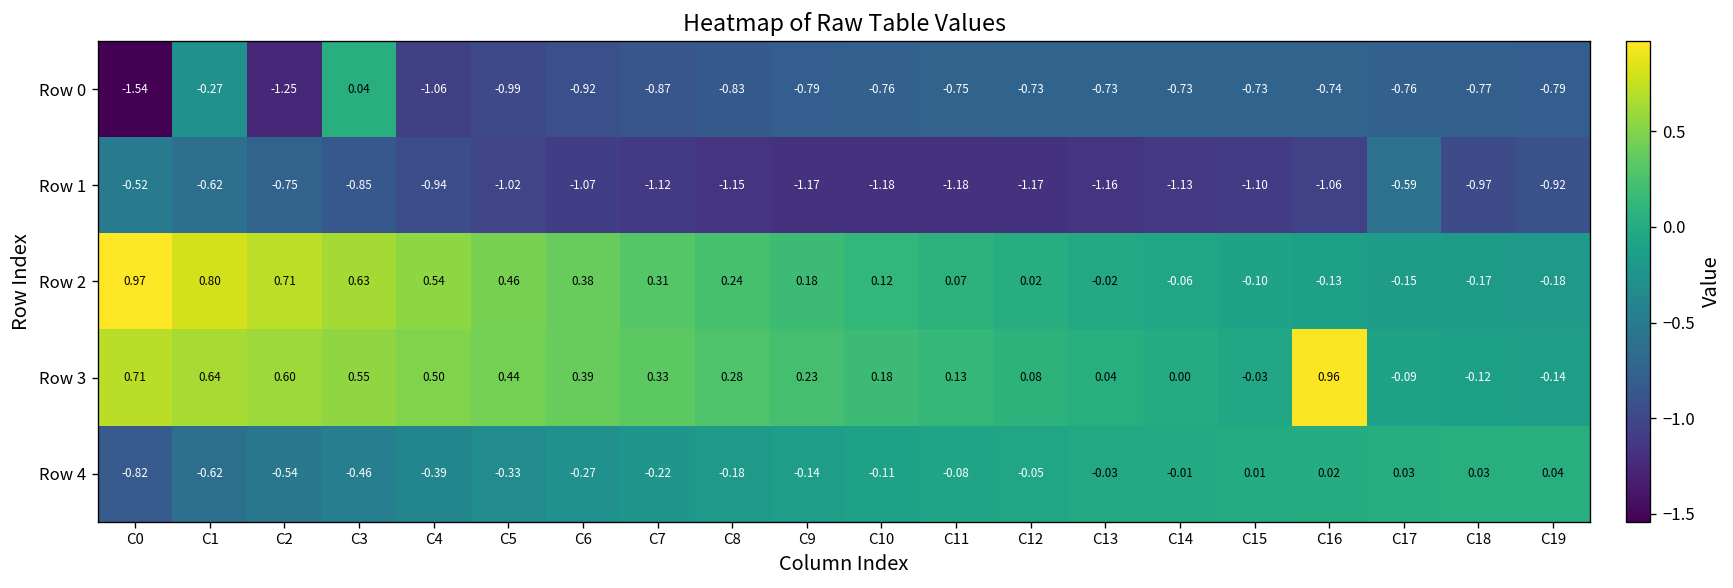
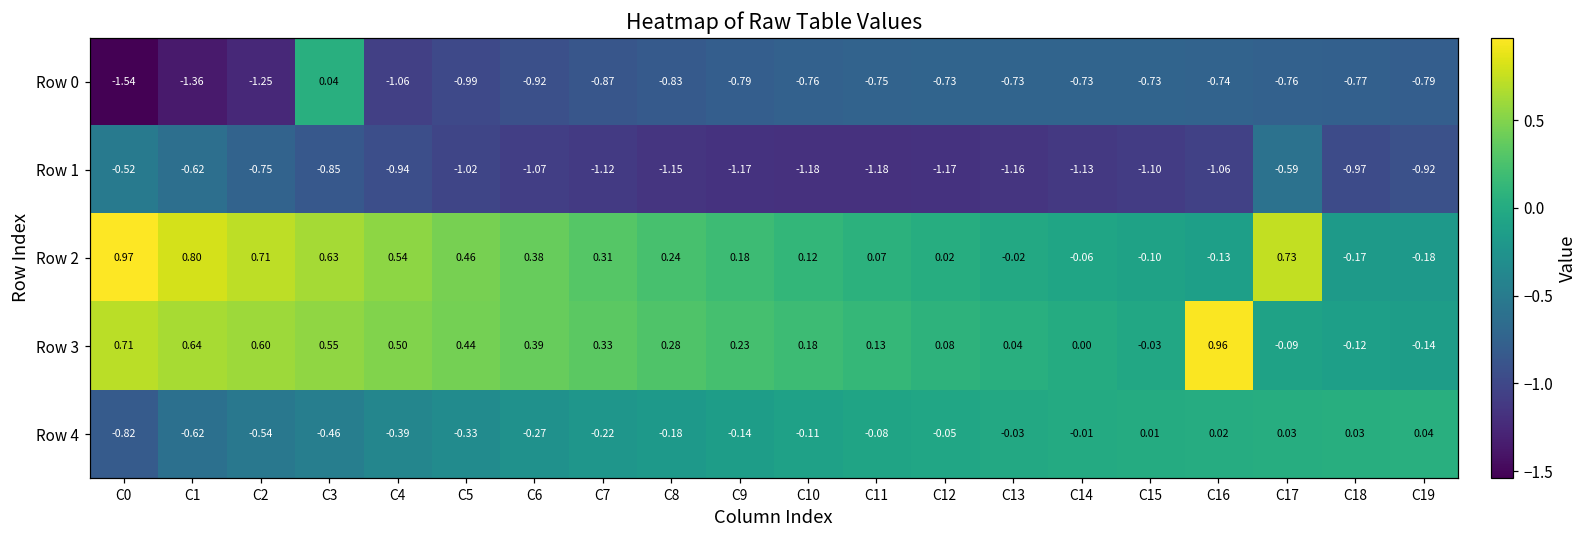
Row 0, C1: -0.27 -> -1.36
Row 2, C17: -0.15 -> 0.73
